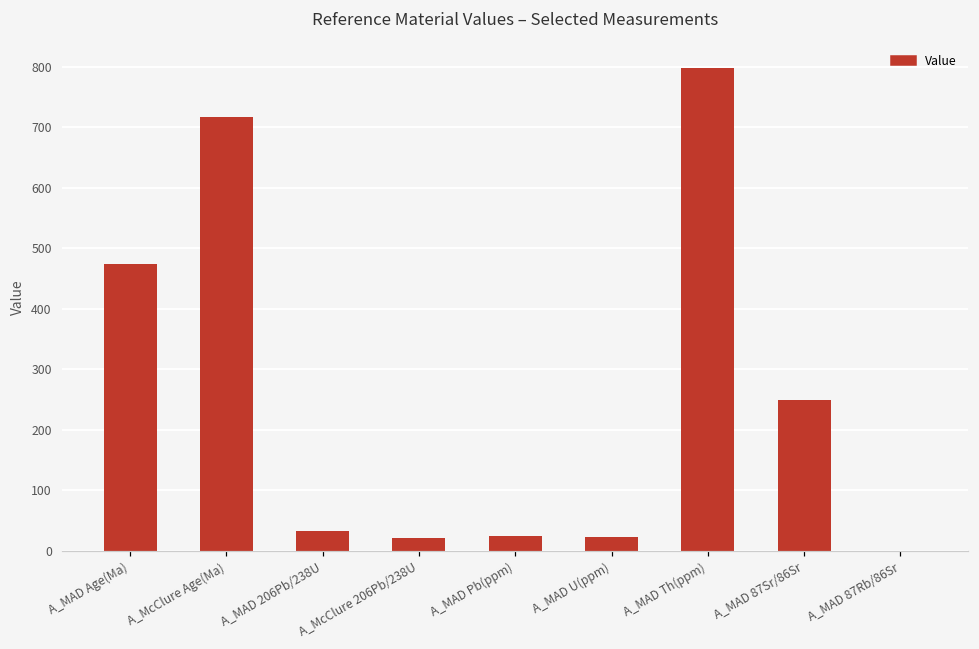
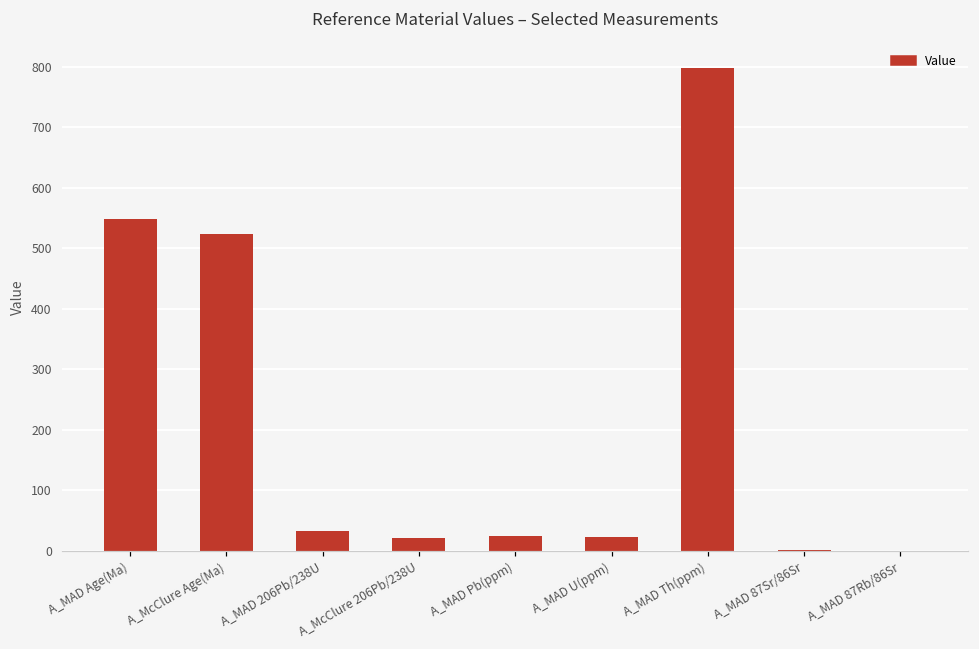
A_MAD Age(Ma): 470 -> 550
A_McClure Age(Ma): 720 -> 520
A_MAD 87Sr/86Sr: 250 -> 0
